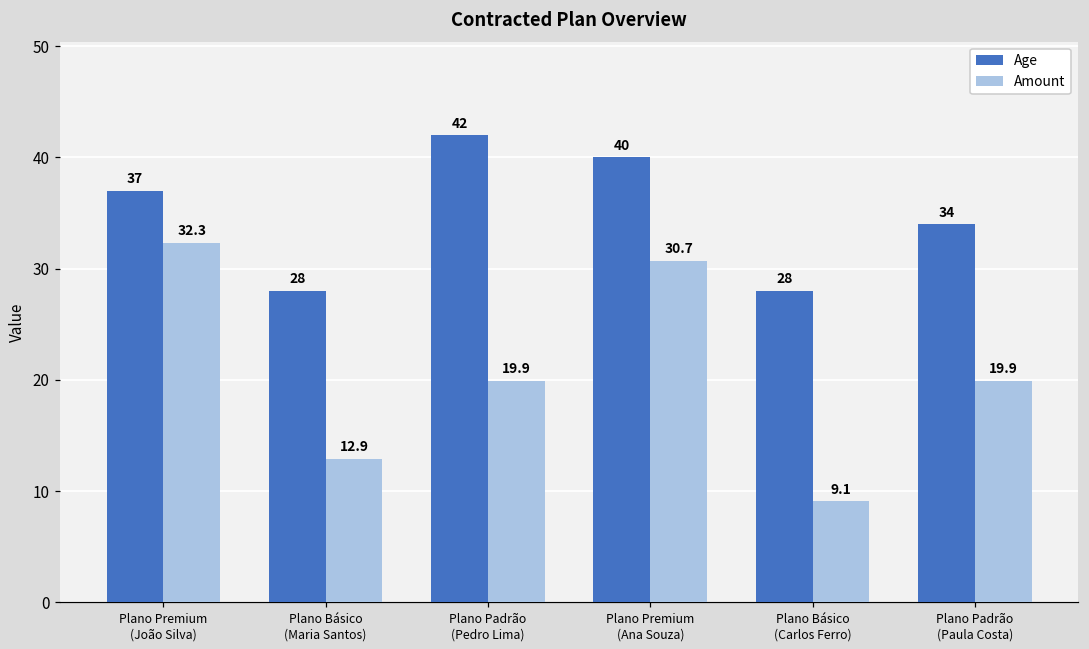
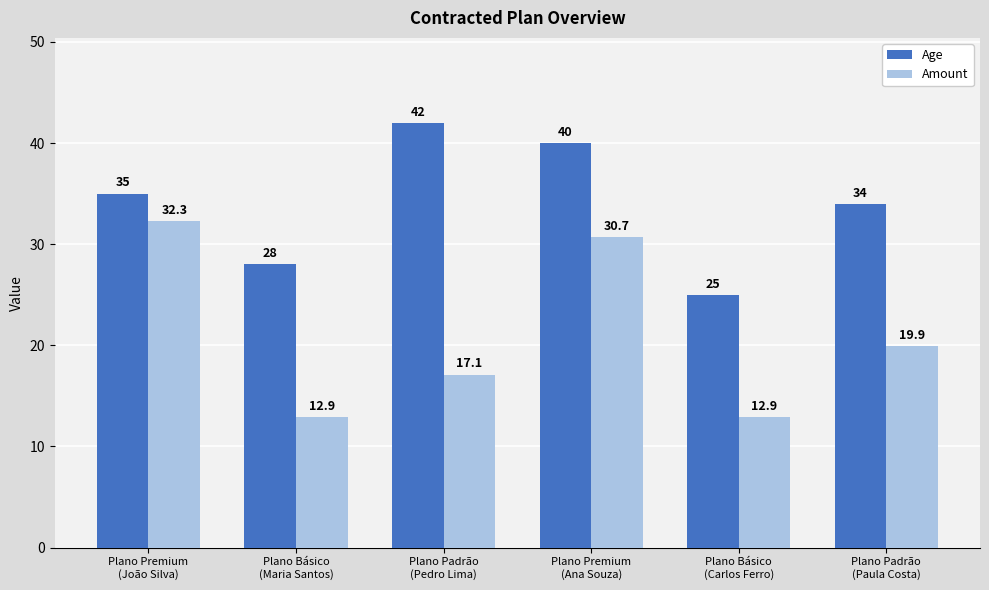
Age, Plano Premium (João Silva): 37 -> 35
Amount, Plano Padrão (Pedro Lima): 19.9 -> 17.1
Age, Plano Básico (Carlos Ferro): 28 -> 25
Amount, Plano Básico (Carlos Ferro): 9.1 -> 12.9
